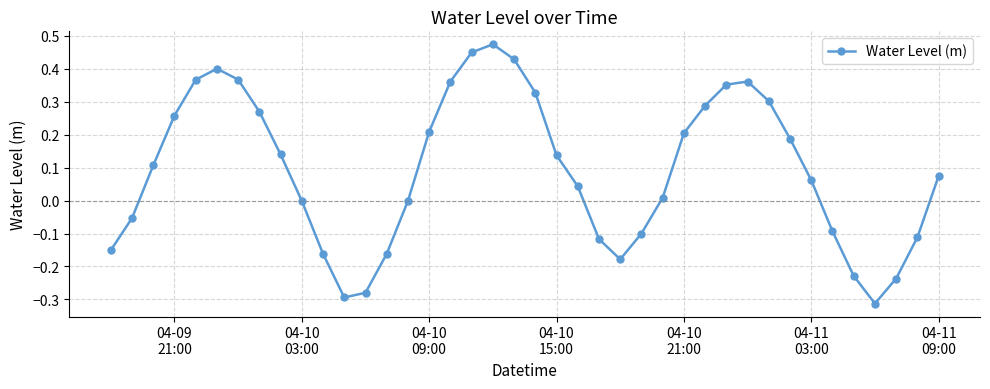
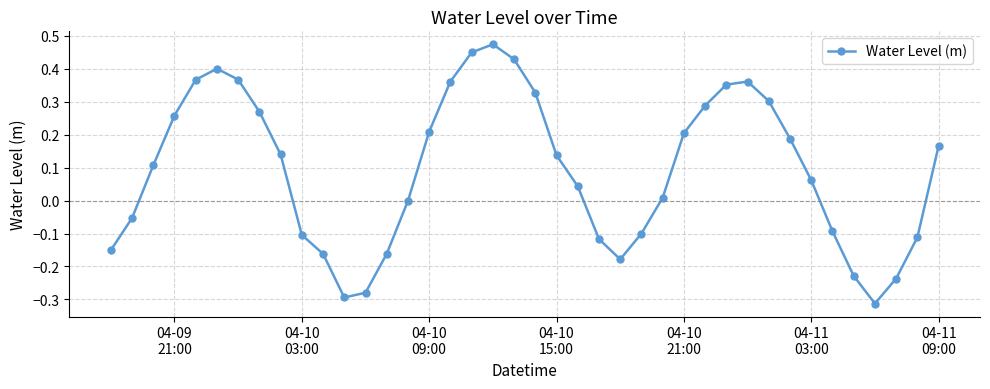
04-10 03:00: 0.00 -> -0.10
04-11 09:00: 0.07 -> 0.17
